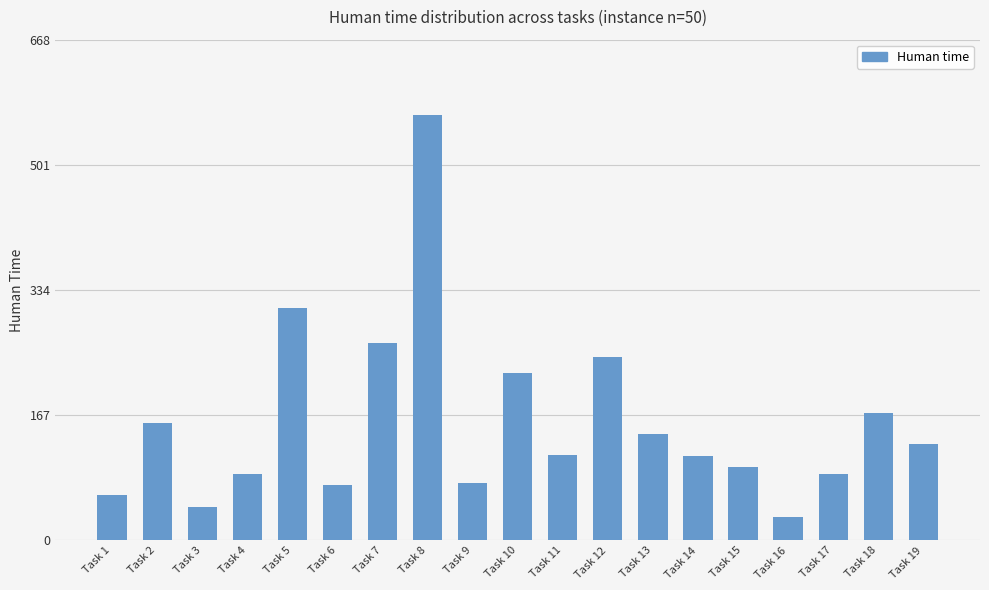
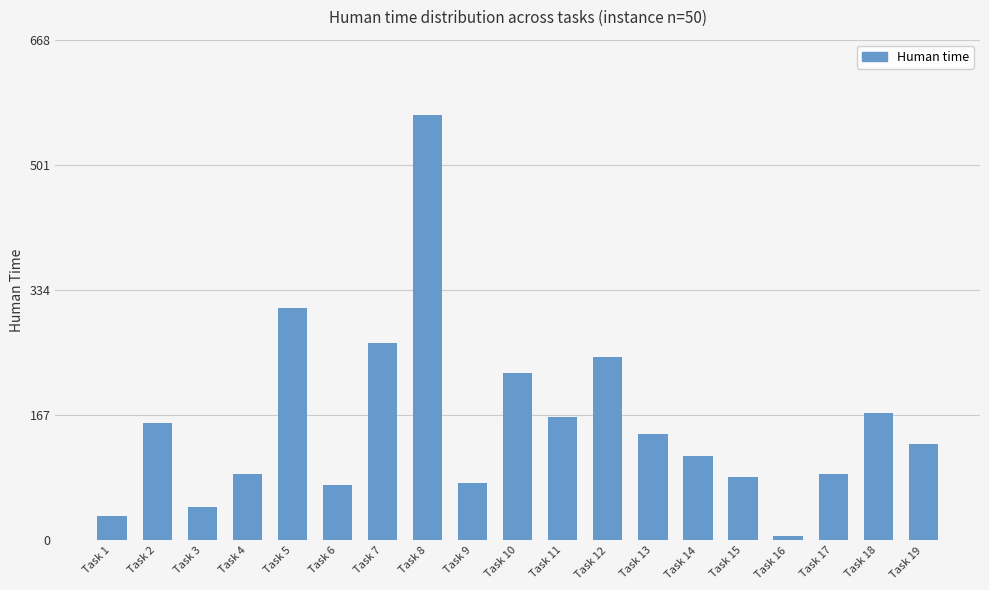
Task 1: 60 -> 30
Task 11: 110 -> 170
Task 15: 100 -> 80
Task 16: 30 -> 10
